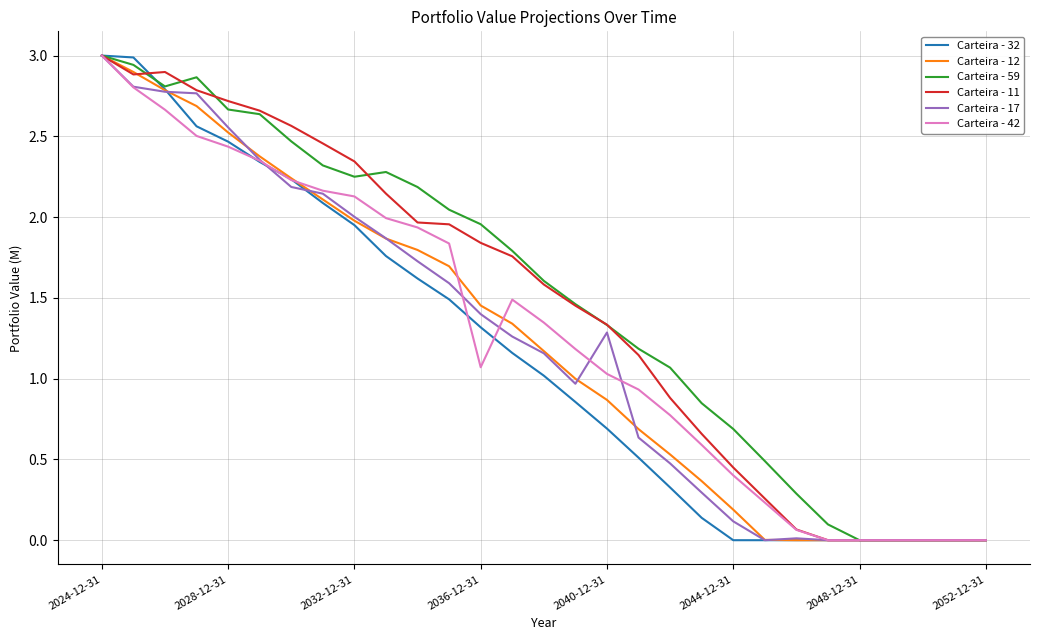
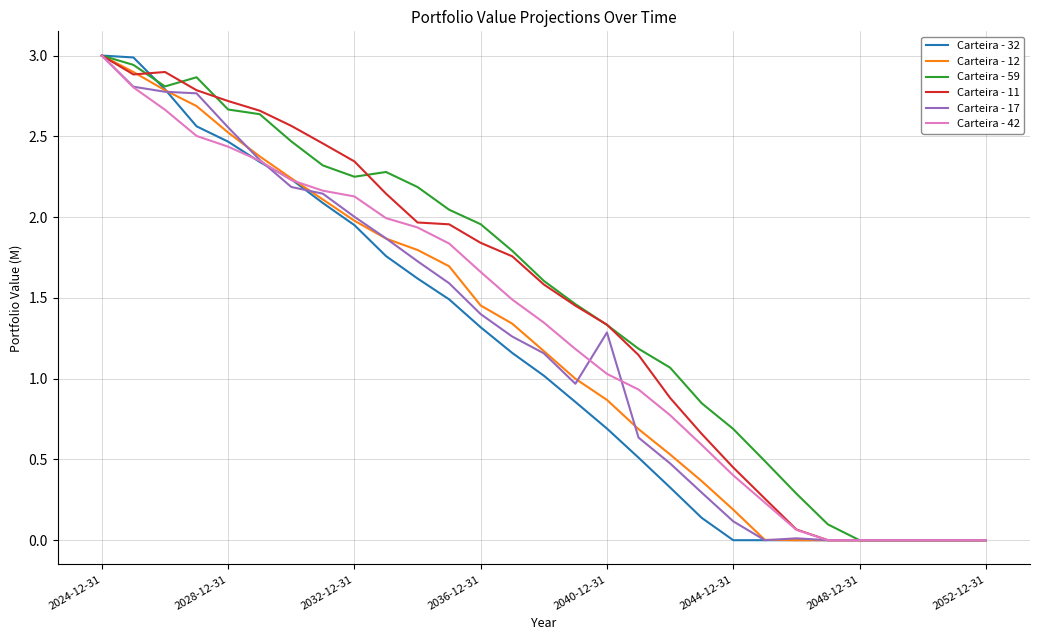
Carteira - 42, 2036-12-31: 1.07 -> 1.66
